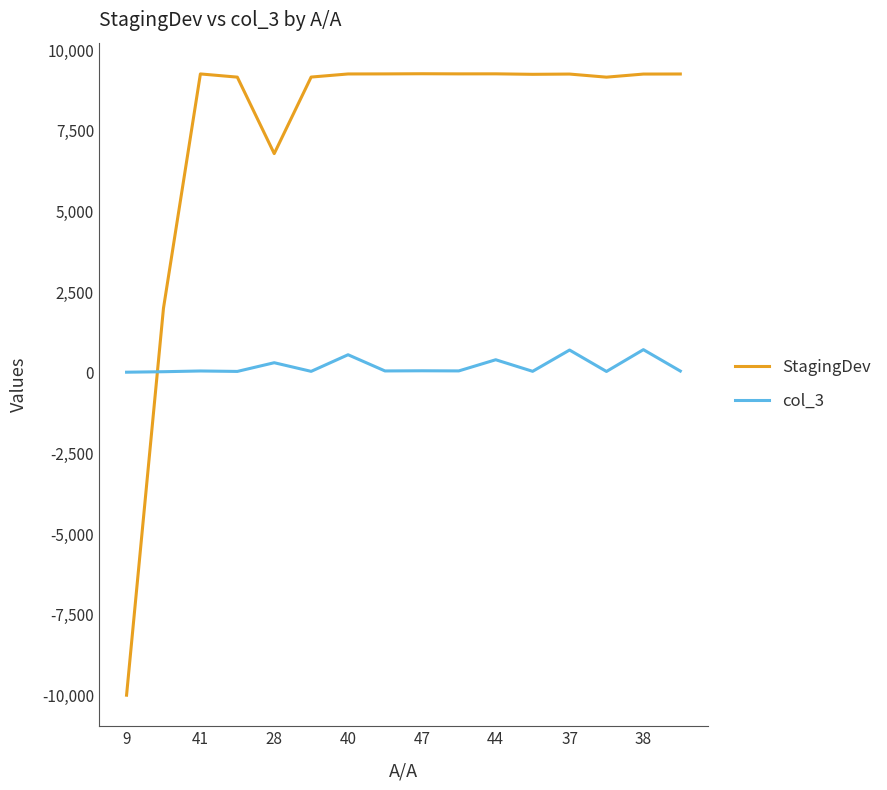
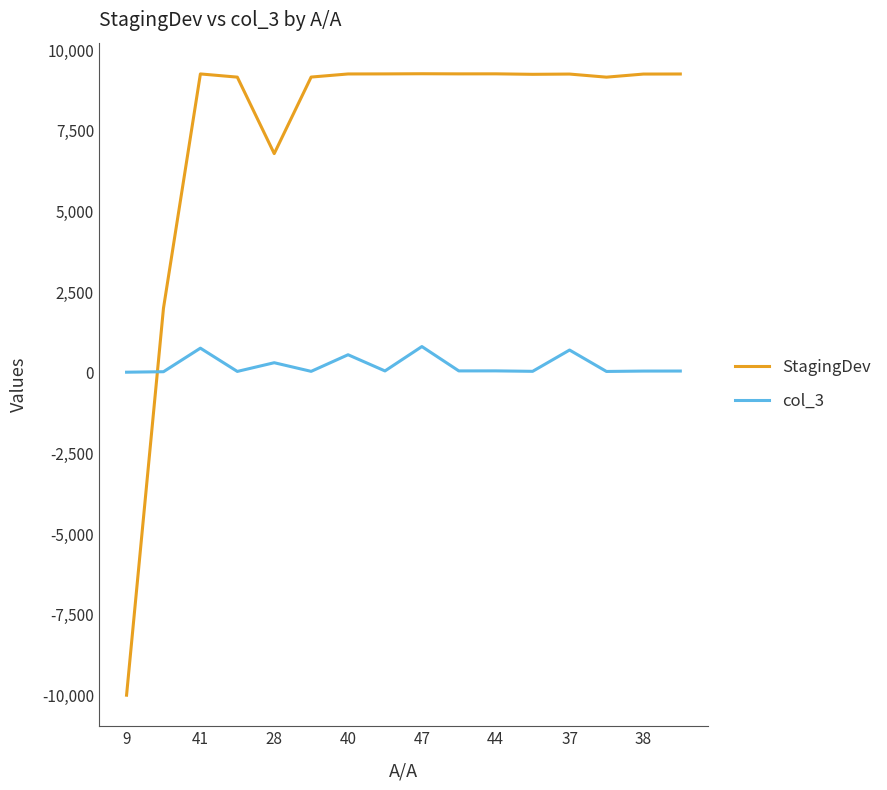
col_3, 41: 100 -> 800
col_3, 47: 100 -> 800
col_3, 44: 400 -> 100
col_3, 38: 700 -> 100
